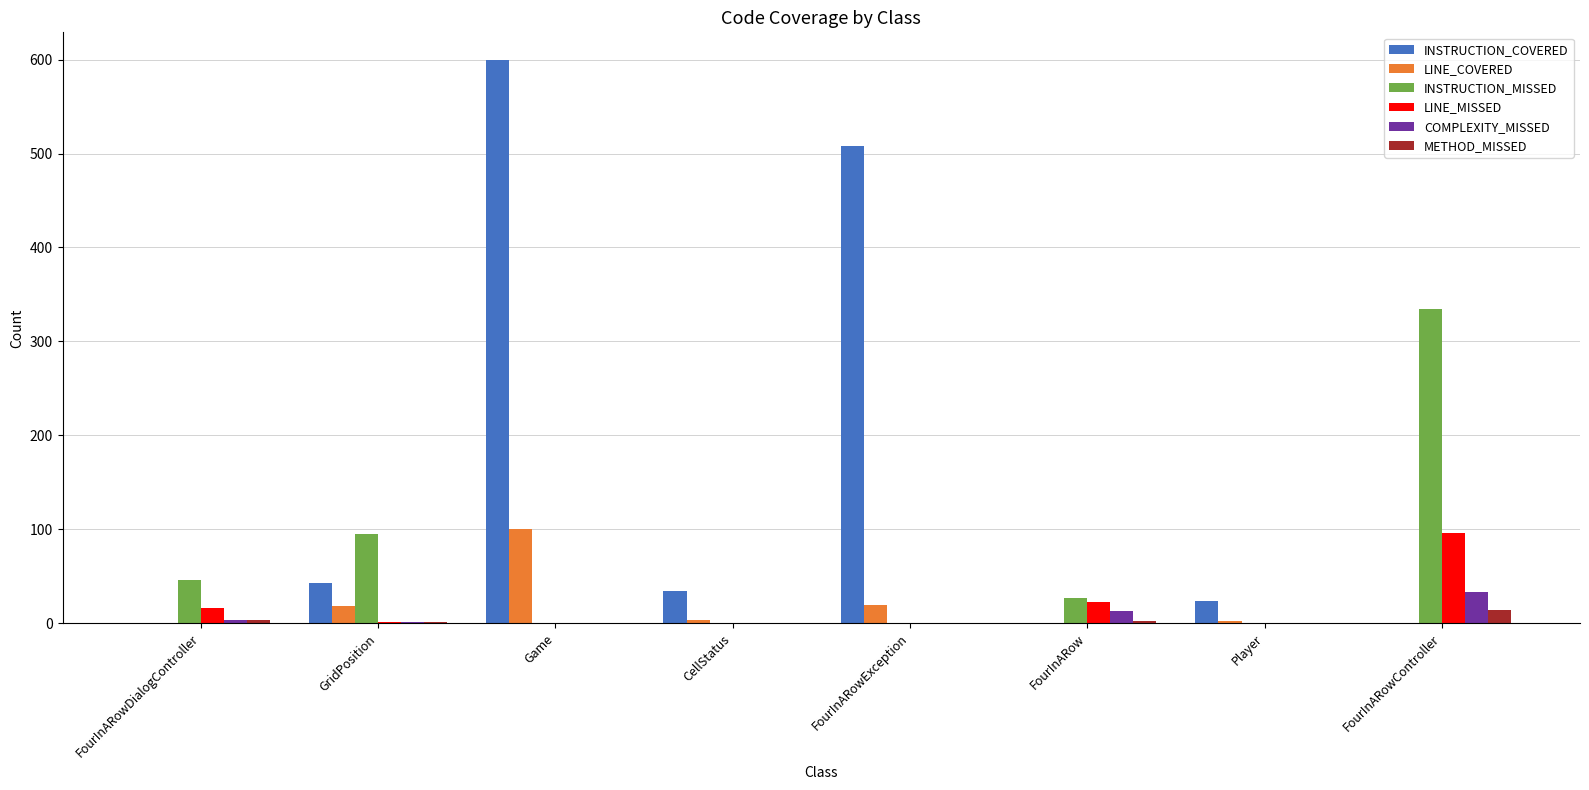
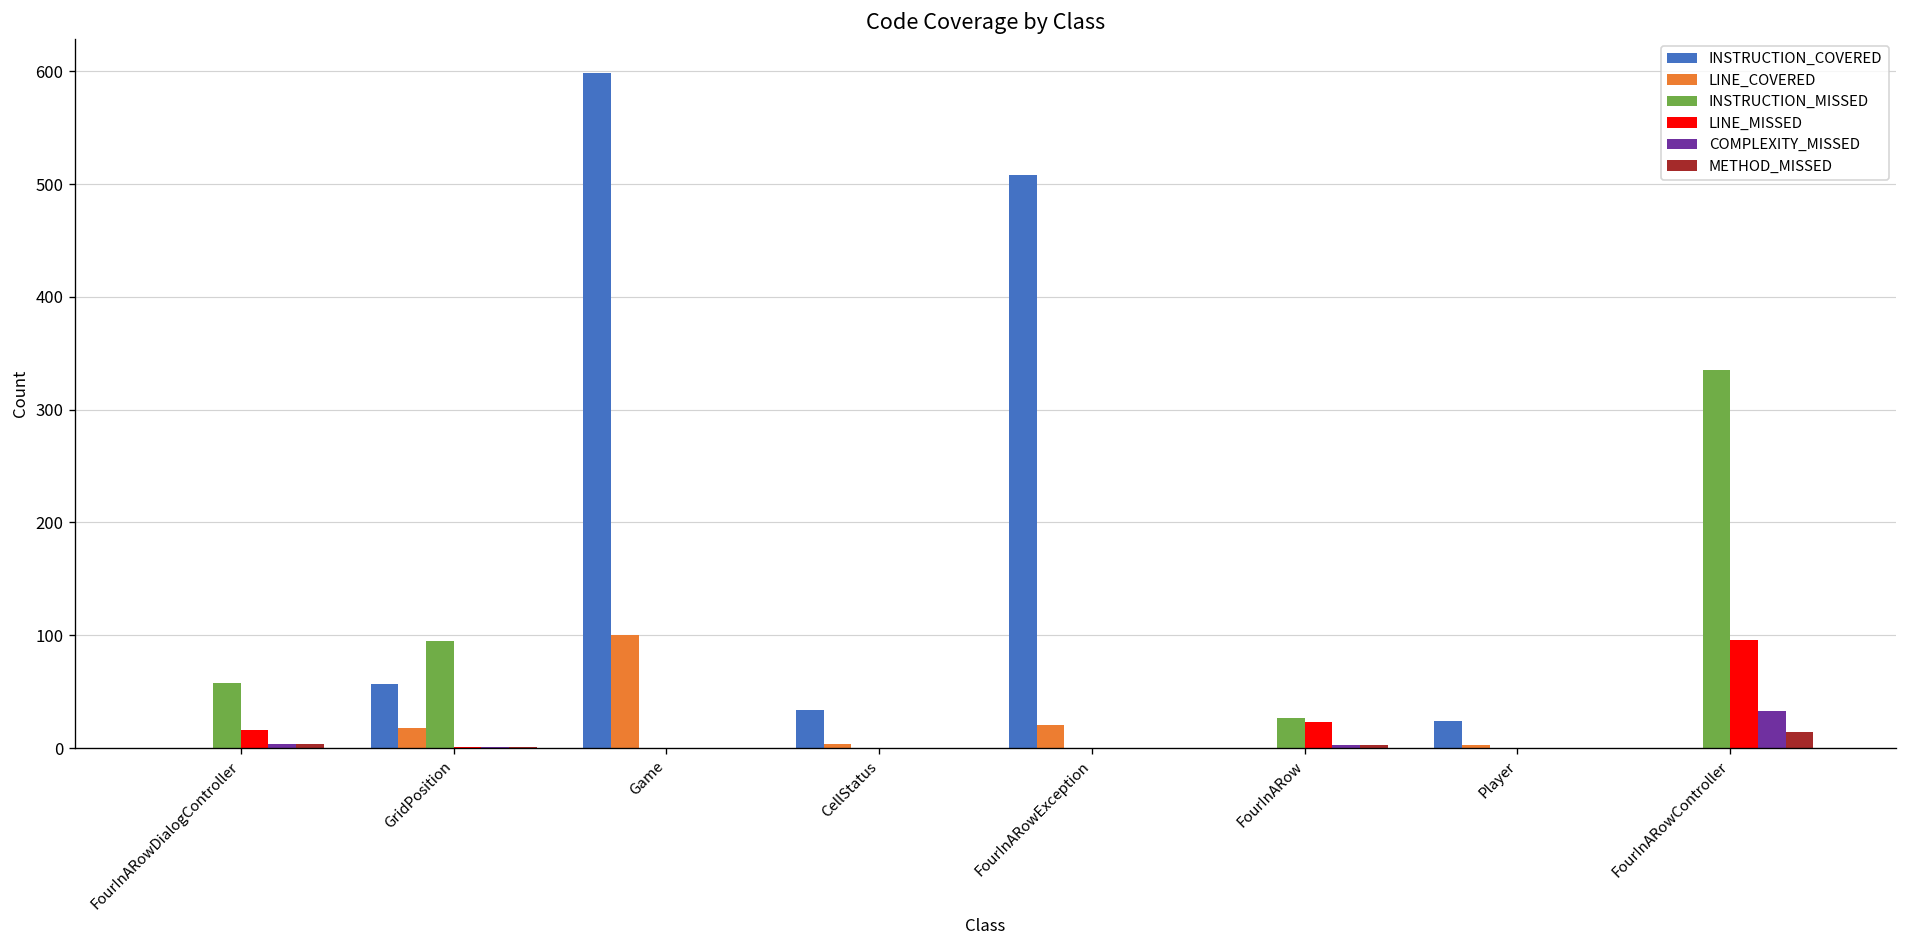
INSTRUCTION_MISSED, FourInARowDialogController: 50 -> 60
INSTRUCTION_COVERED, GridPosition: 40 -> 60
COMPLEXITY_MISSED, FourInARow: 10 -> 0
